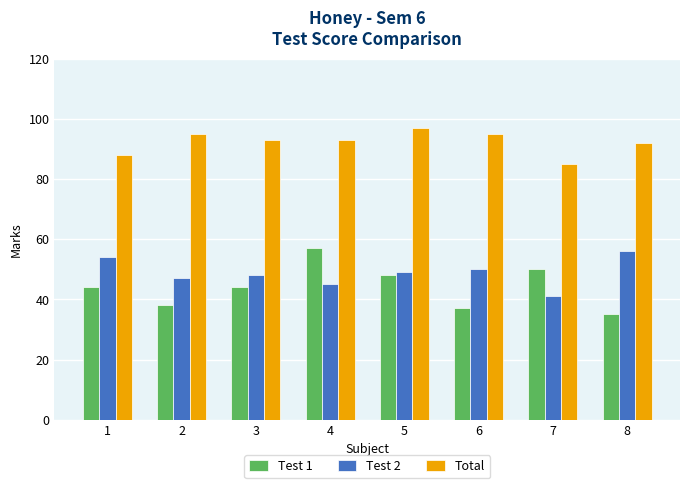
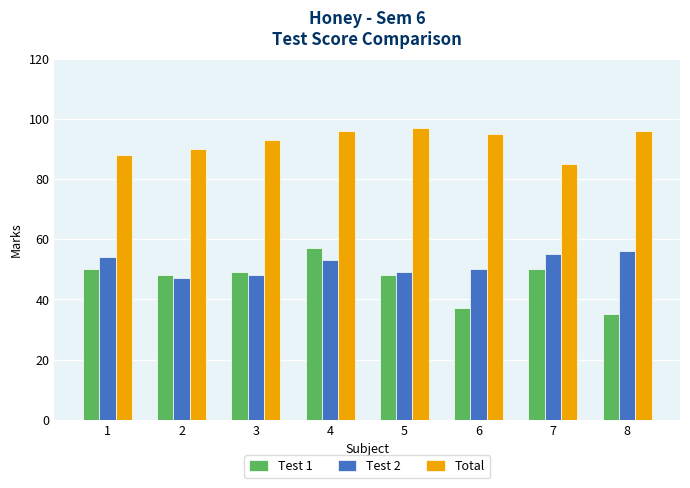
Test 1, 1: 44 -> 50
Test 1, 2: 38 -> 48
Total, 2: 95 -> 90
Test 1, 3: 44 -> 49
Test 2, 4: 45 -> 53
Total, 4: 93 -> 96
Test 2, 7: 41 -> 55
Total, 8: 92 -> 96
